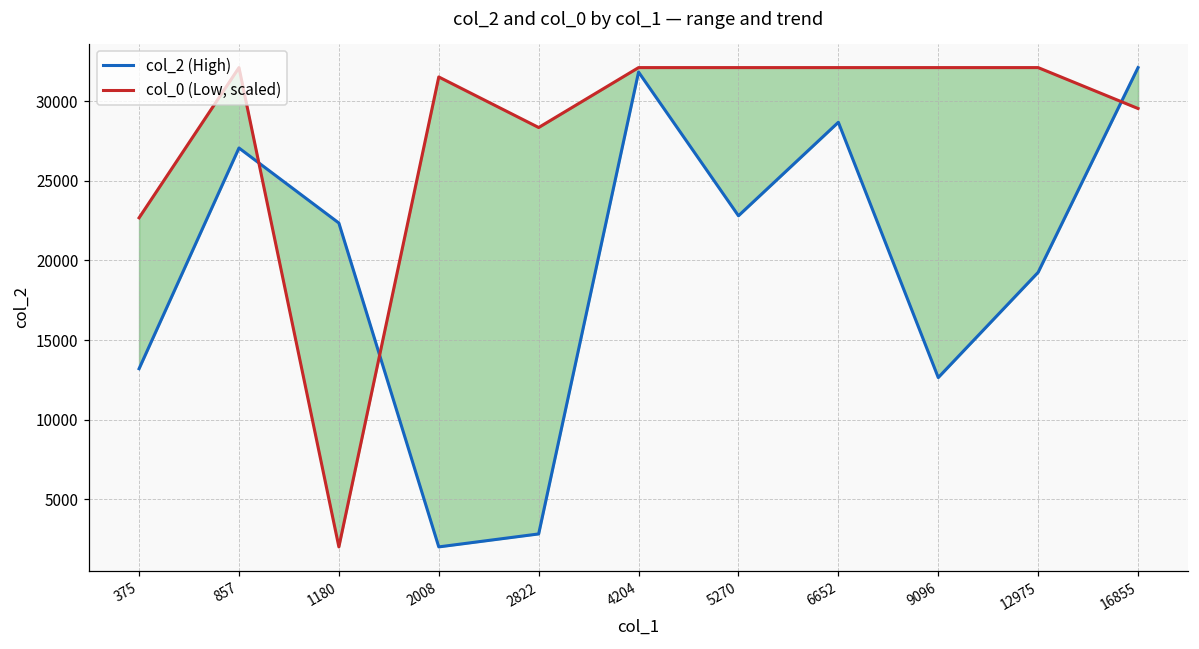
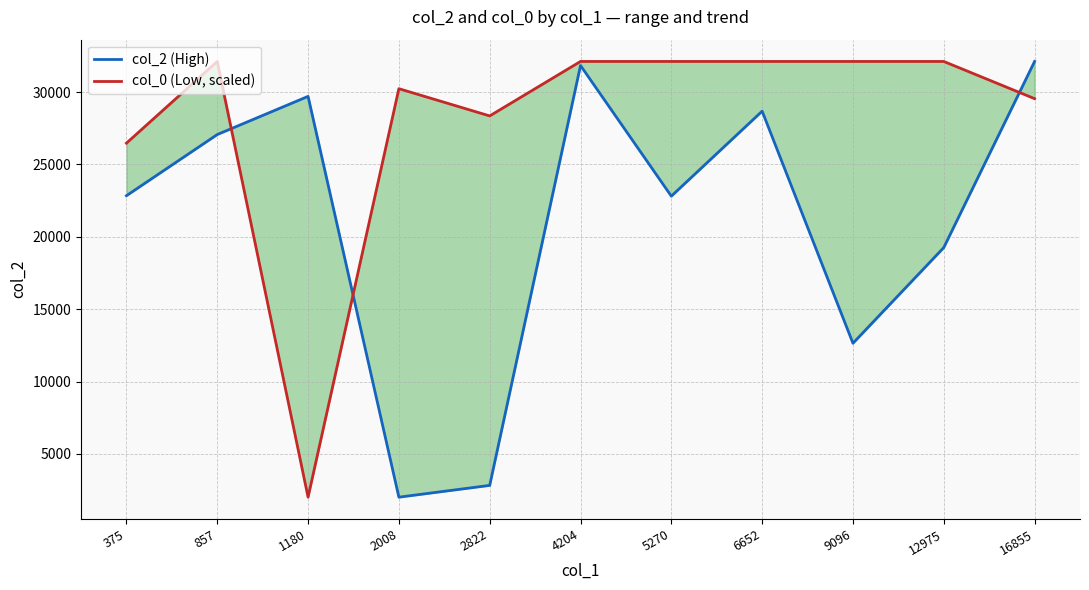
col_2 (High), 375: 13200 -> 22800
col_0 (Low, scaled), 375: 22700 -> 26500
col_2 (High), 1180: 22400 -> 29700
col_0 (Low, scaled), 2008: 31500 -> 30200
